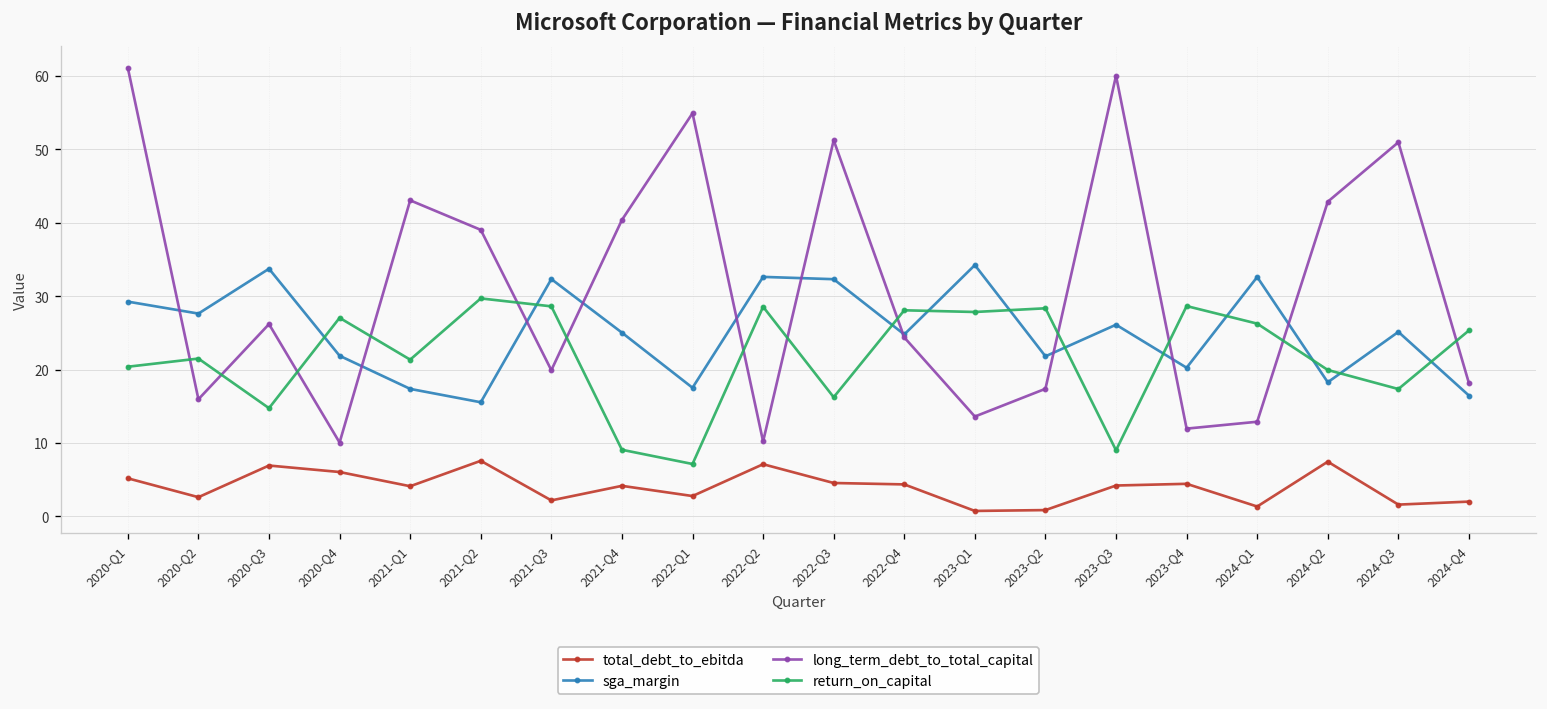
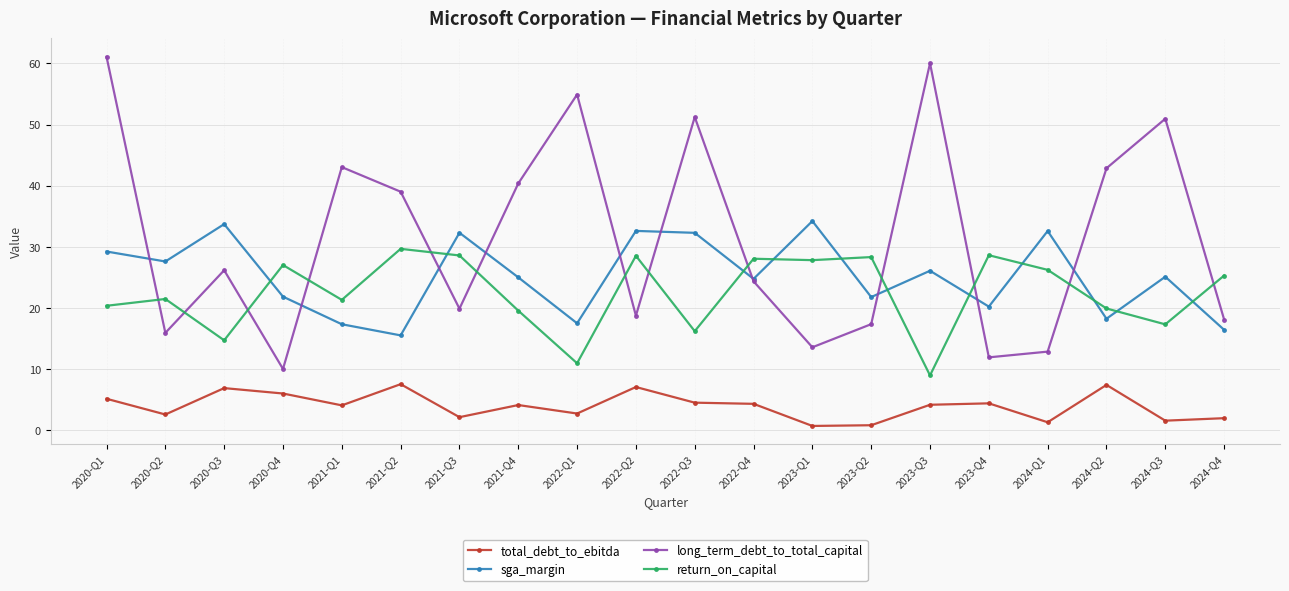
return_on_capital, 2021-Q4: 9 -> 20
return_on_capital, 2022-Q1: 7 -> 11
long_term_debt_to_total_capital, 2022-Q2: 10 -> 19
